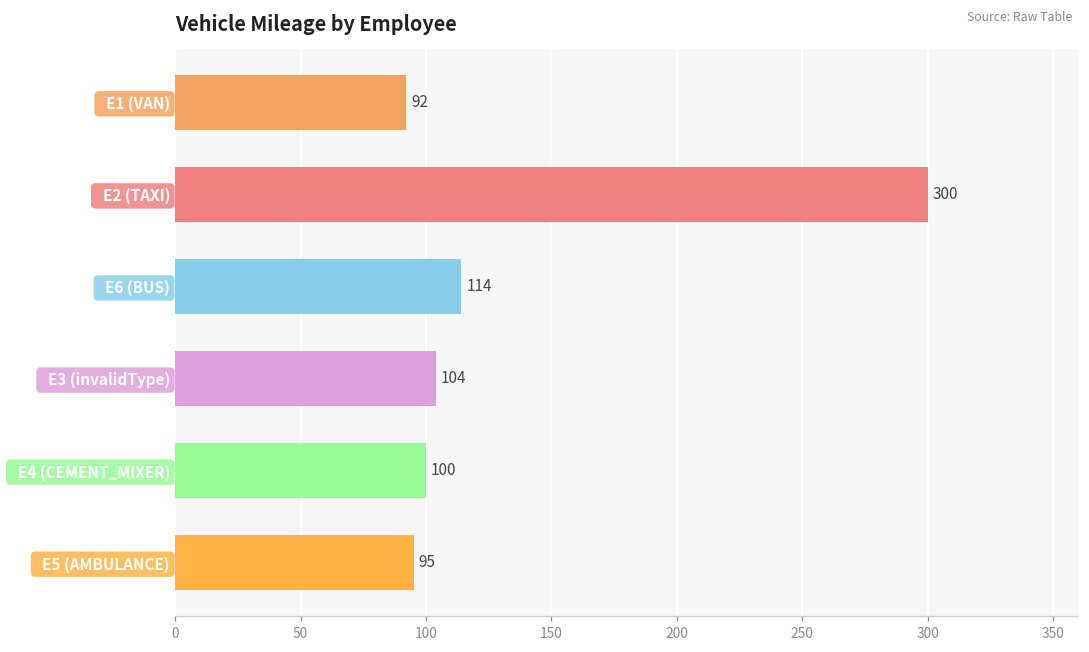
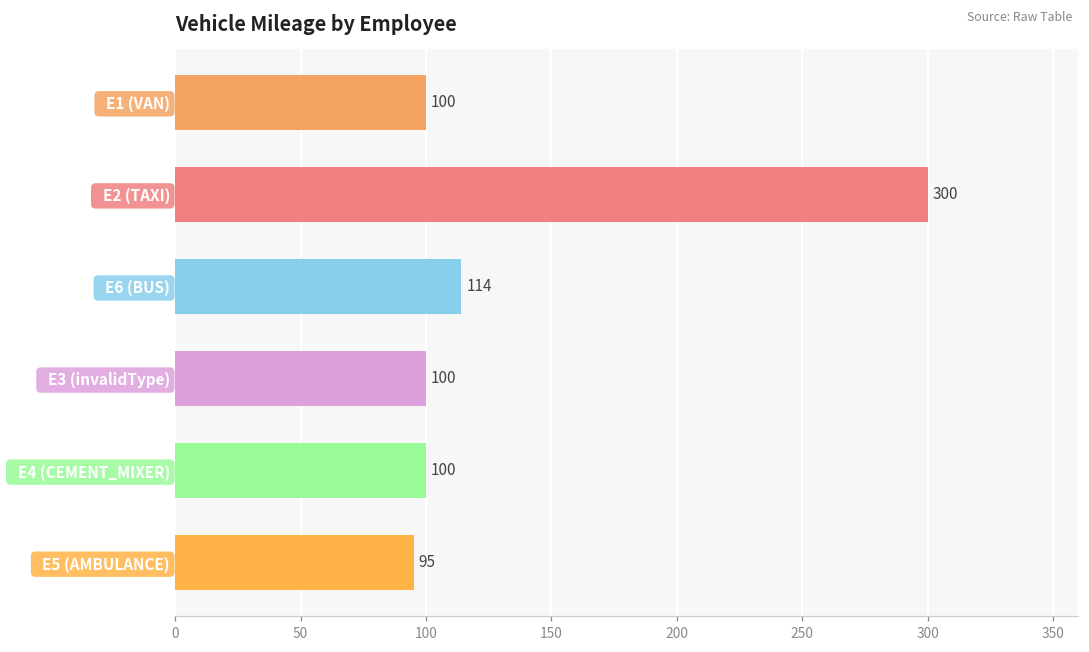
E1 (VAN): 92 -> 100
E3 (invalidType): 104 -> 100
